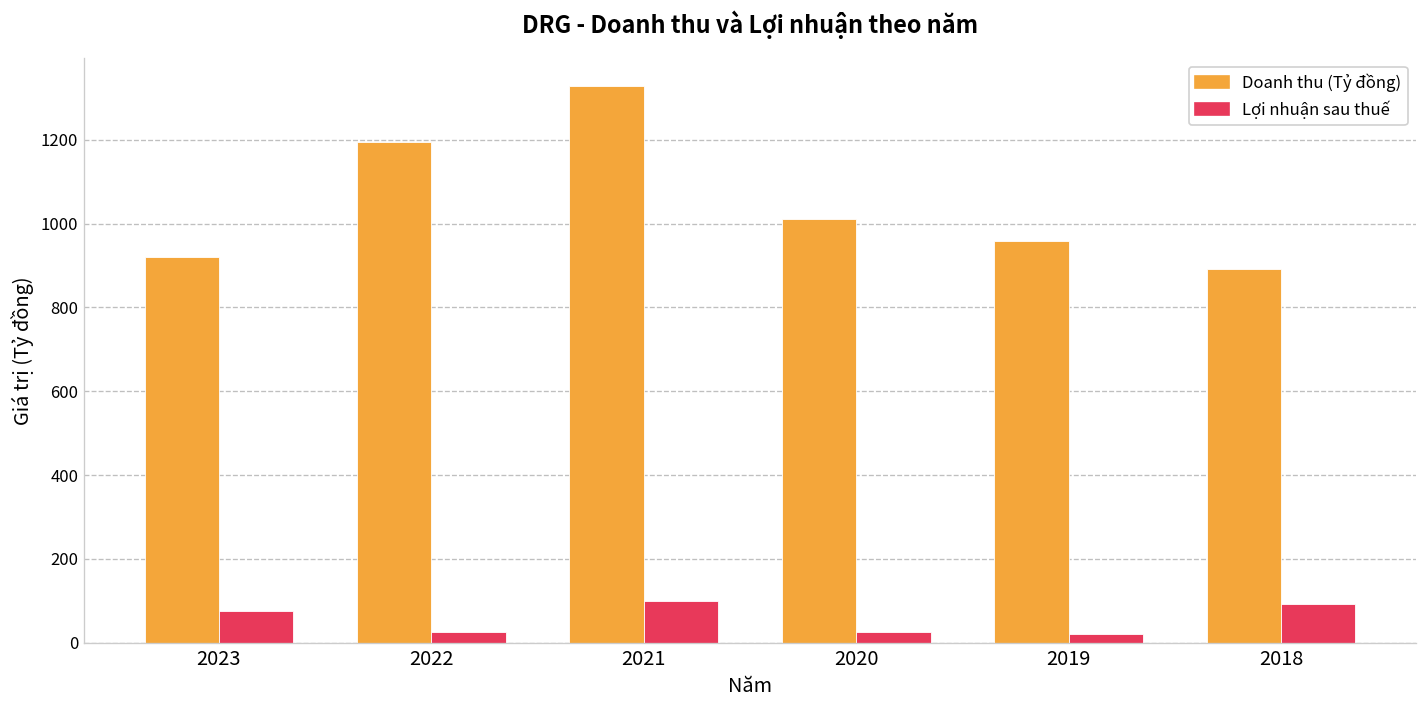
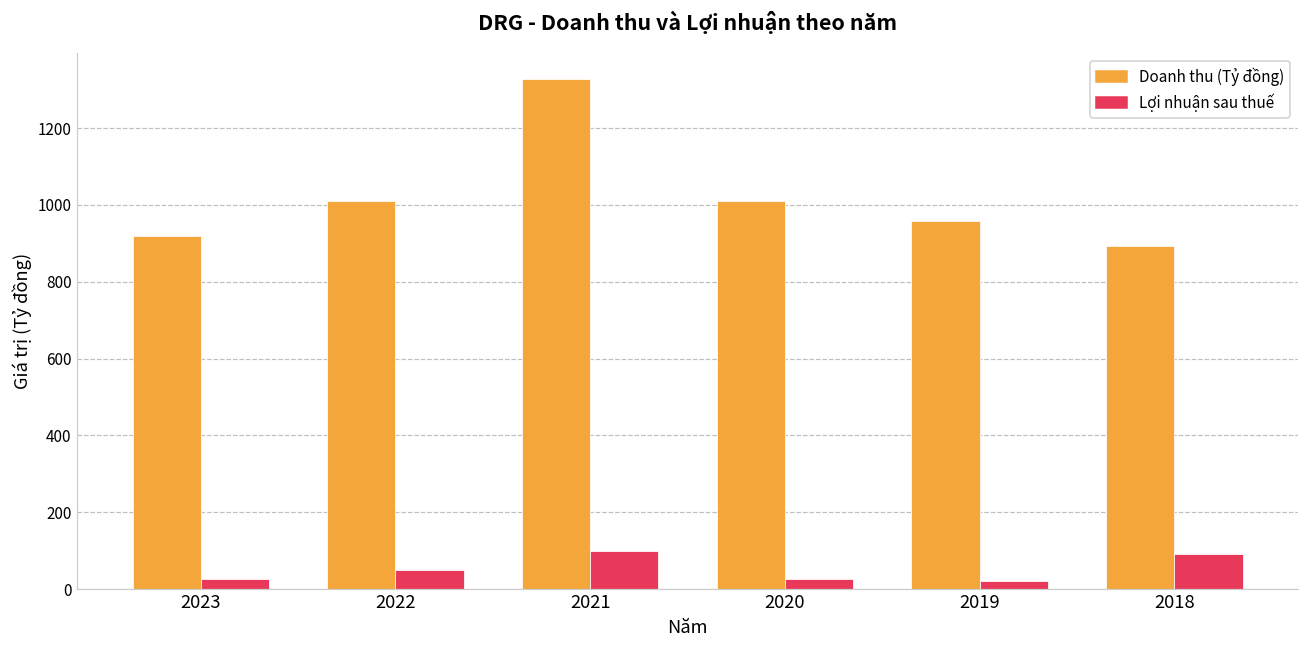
Lợi nhuận sau thuế, 2023: 80 -> 30
Doanh thu (Tỷ đồng), 2022: 1200 -> 1010
Lợi nhuận sau thuế, 2022: 30 -> 50
